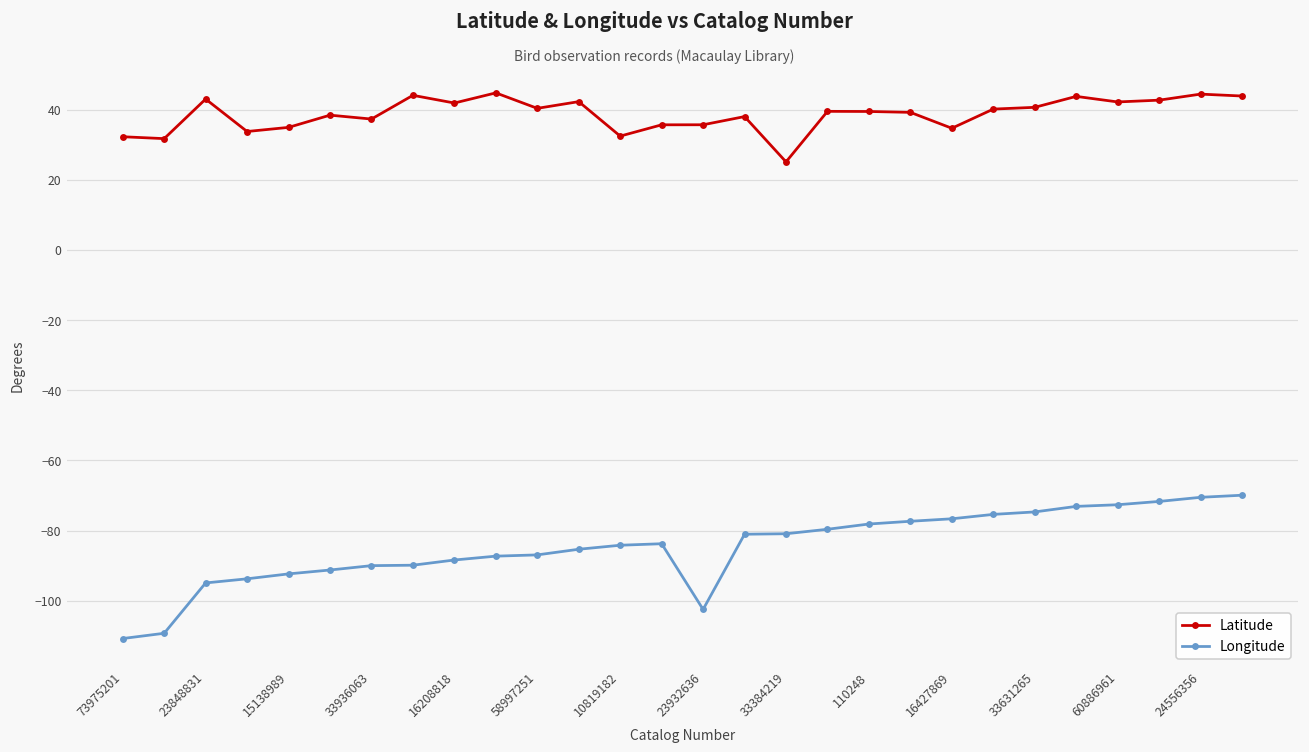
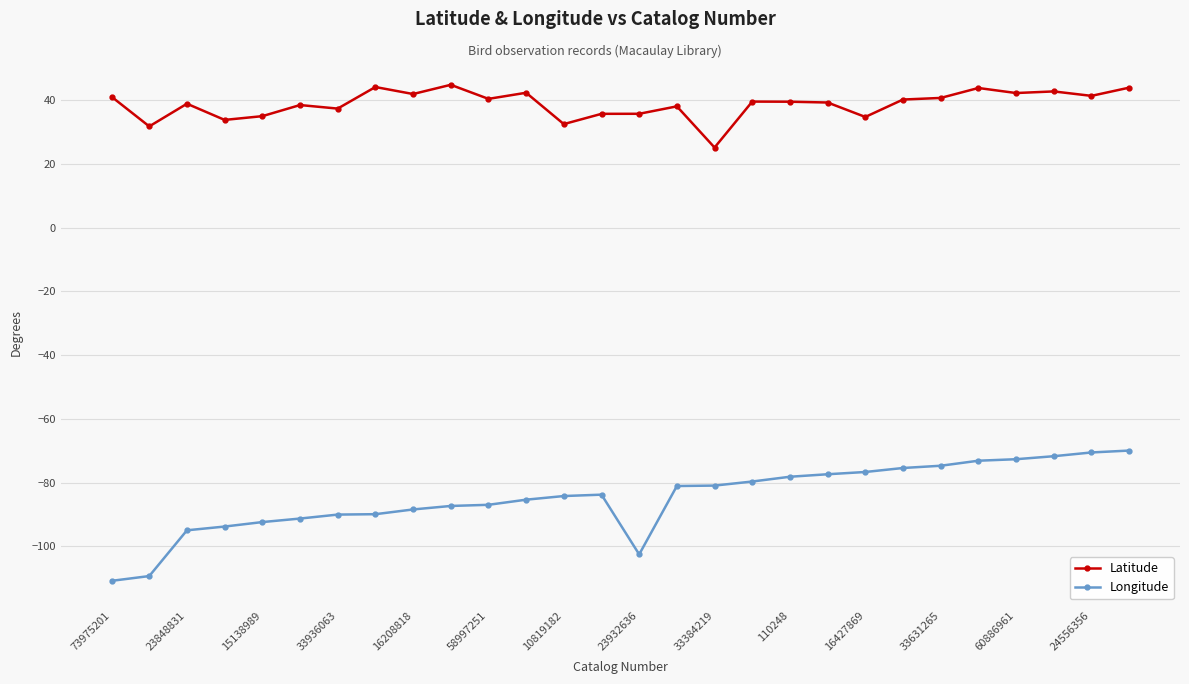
Latitude, 73975201: 32 -> 41
Latitude, 23848831: 43 -> 39
Latitude, 24556356: 44 -> 41
